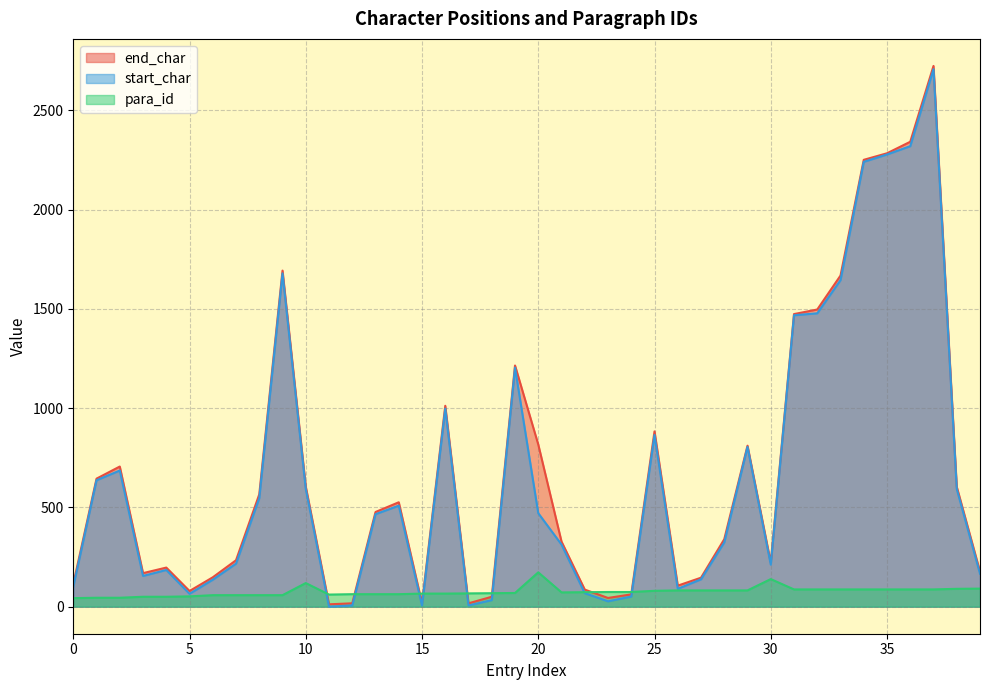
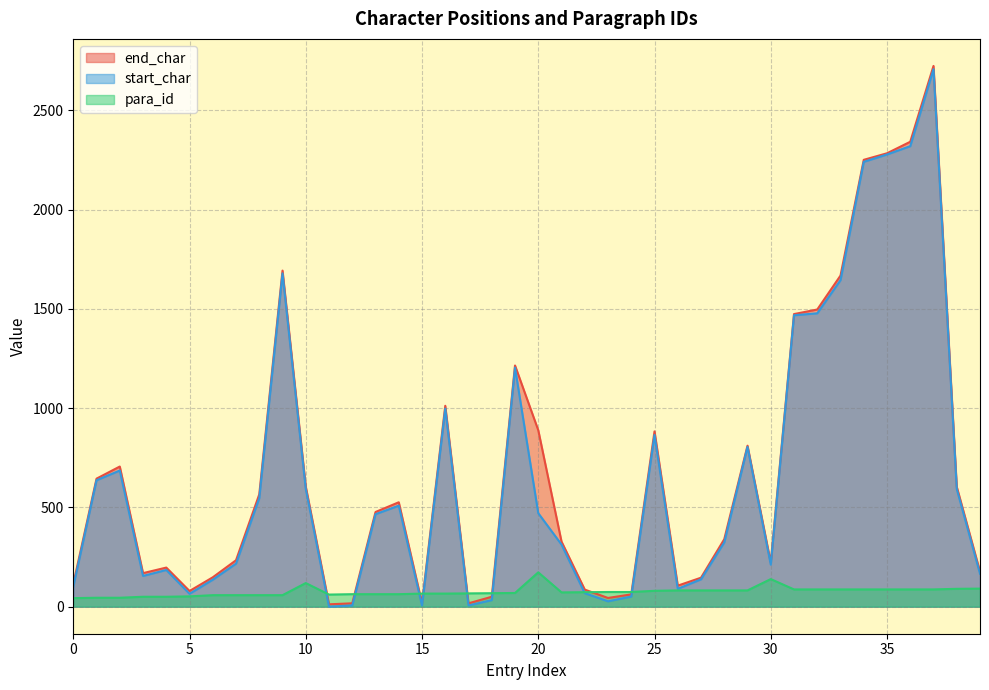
end_char, 20: 820 -> 890
